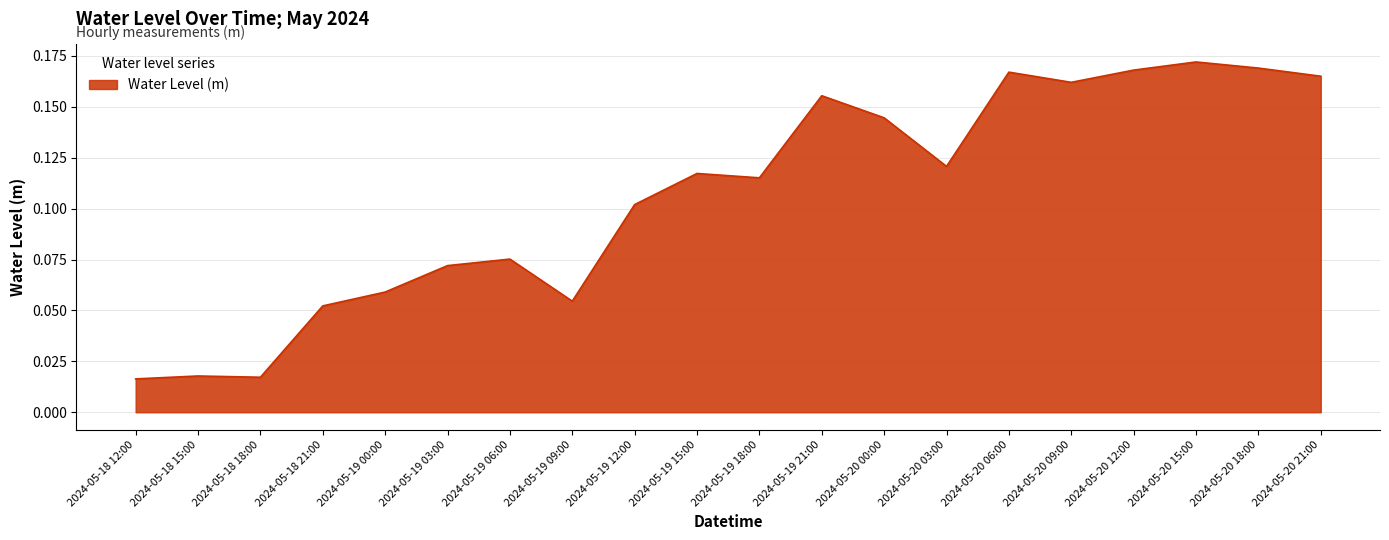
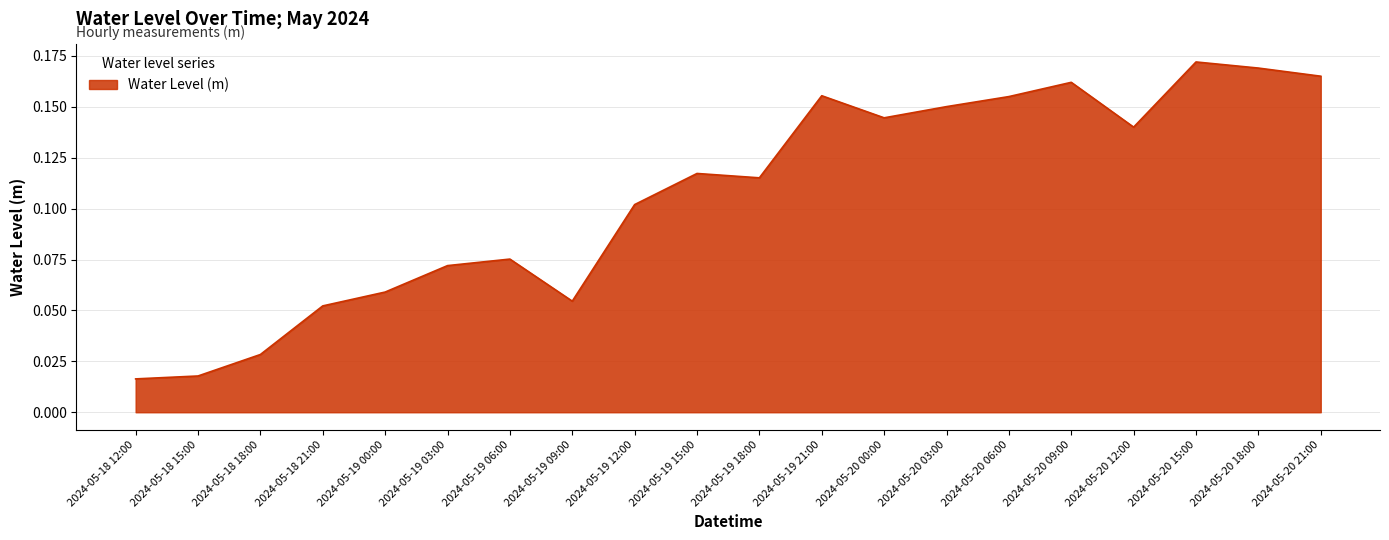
2024-05-18 18:00: 0.017 -> 0.028
2024-05-20 03:00: 0.121 -> 0.150
2024-05-20 06:00: 0.167 -> 0.155
2024-05-20 12:00: 0.168 -> 0.140
